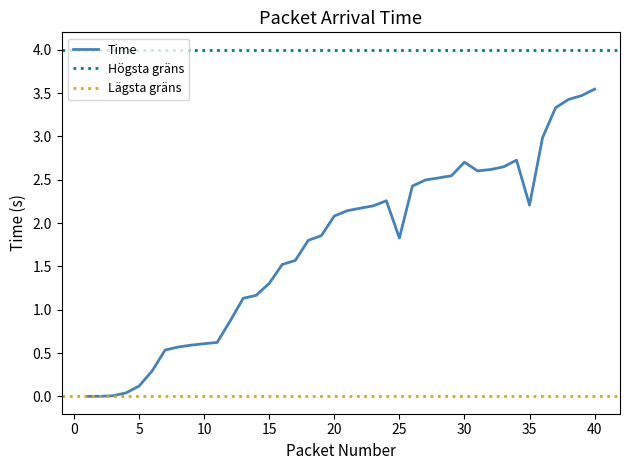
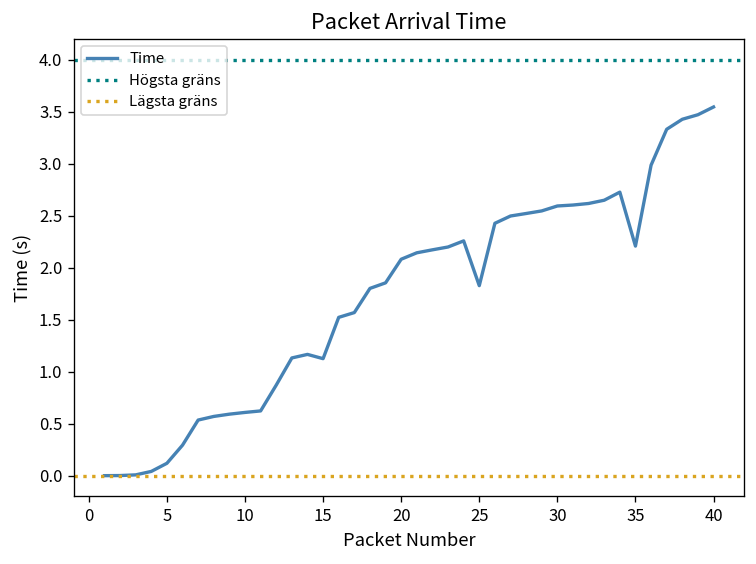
15: 1.3 -> 1.1
30: 2.7 -> 2.6
